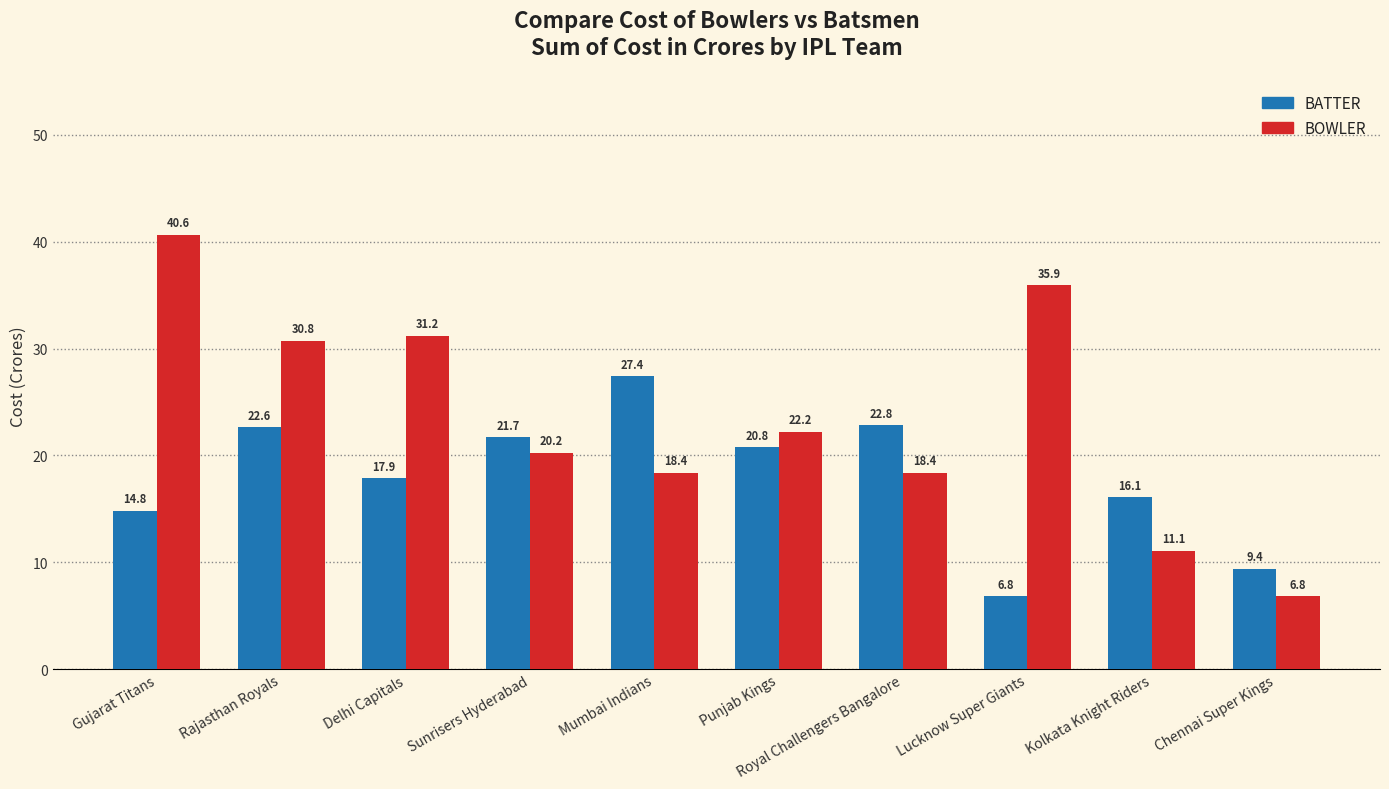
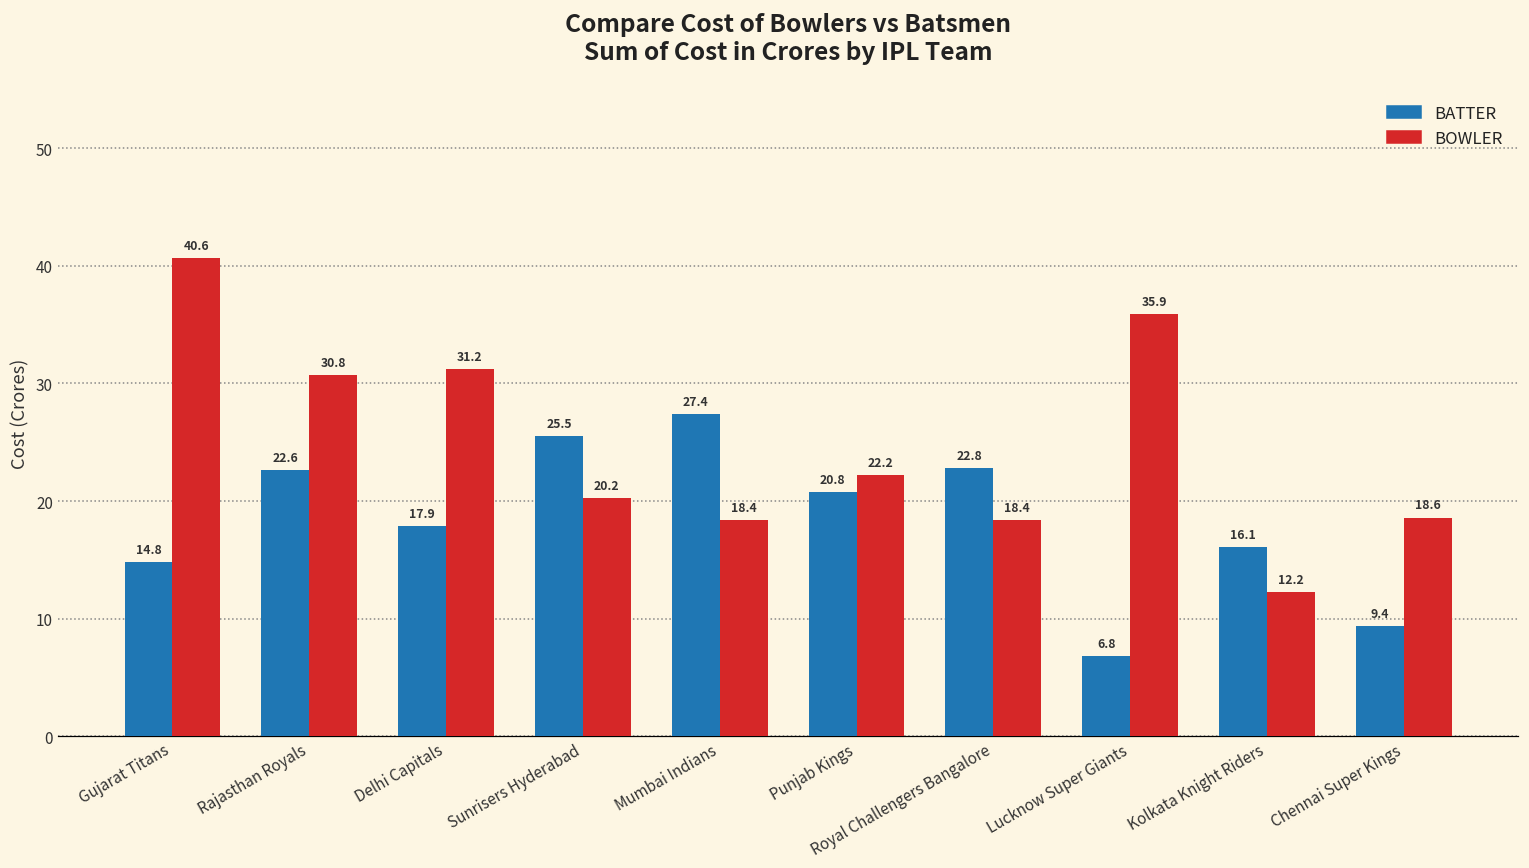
BATTER, Sunrisers Hyderabad: 21.7 -> 25.5
BOWLER, Kolkata Knight Riders: 11.1 -> 12.2
BOWLER, Chennai Super Kings: 6.8 -> 18.6
